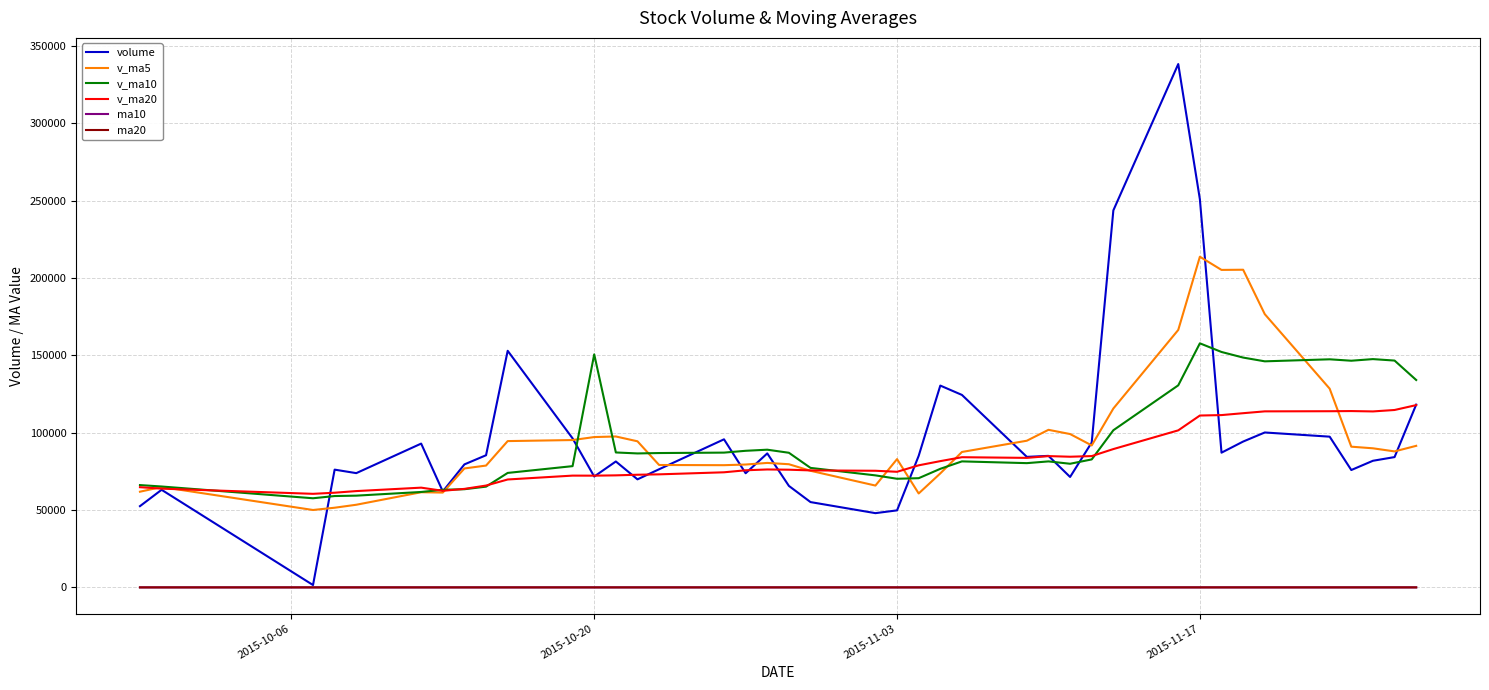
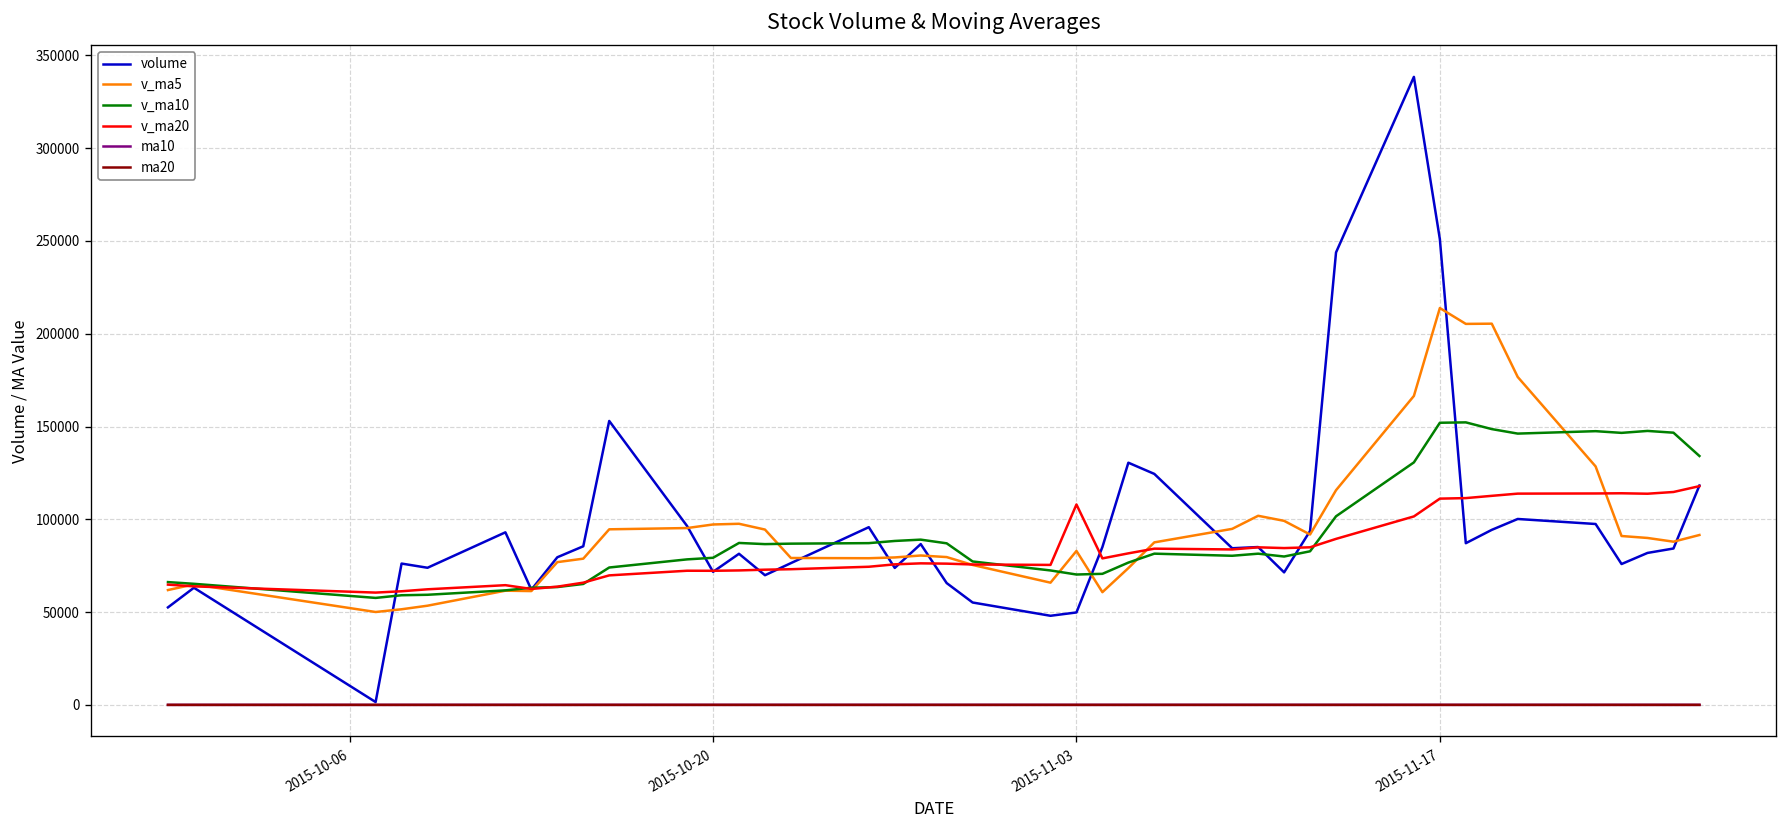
v_ma10, 2015-10-20: 151000 -> 79000
v_ma20, 2015-11-03: 75000 -> 108000
v_ma10, 2015-11-17: 158000 -> 152000
